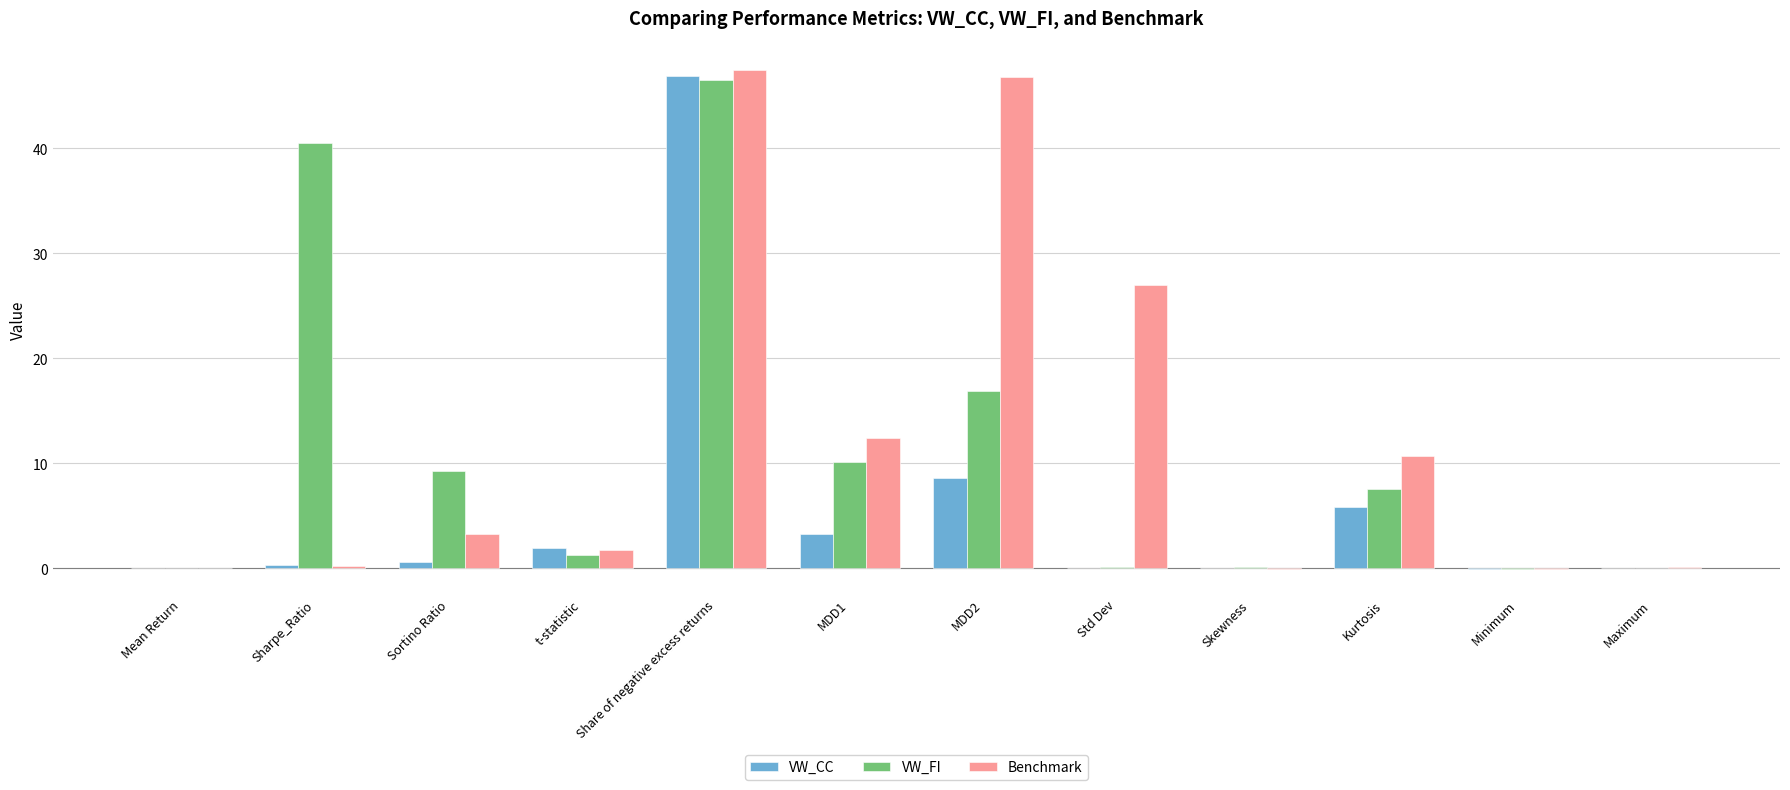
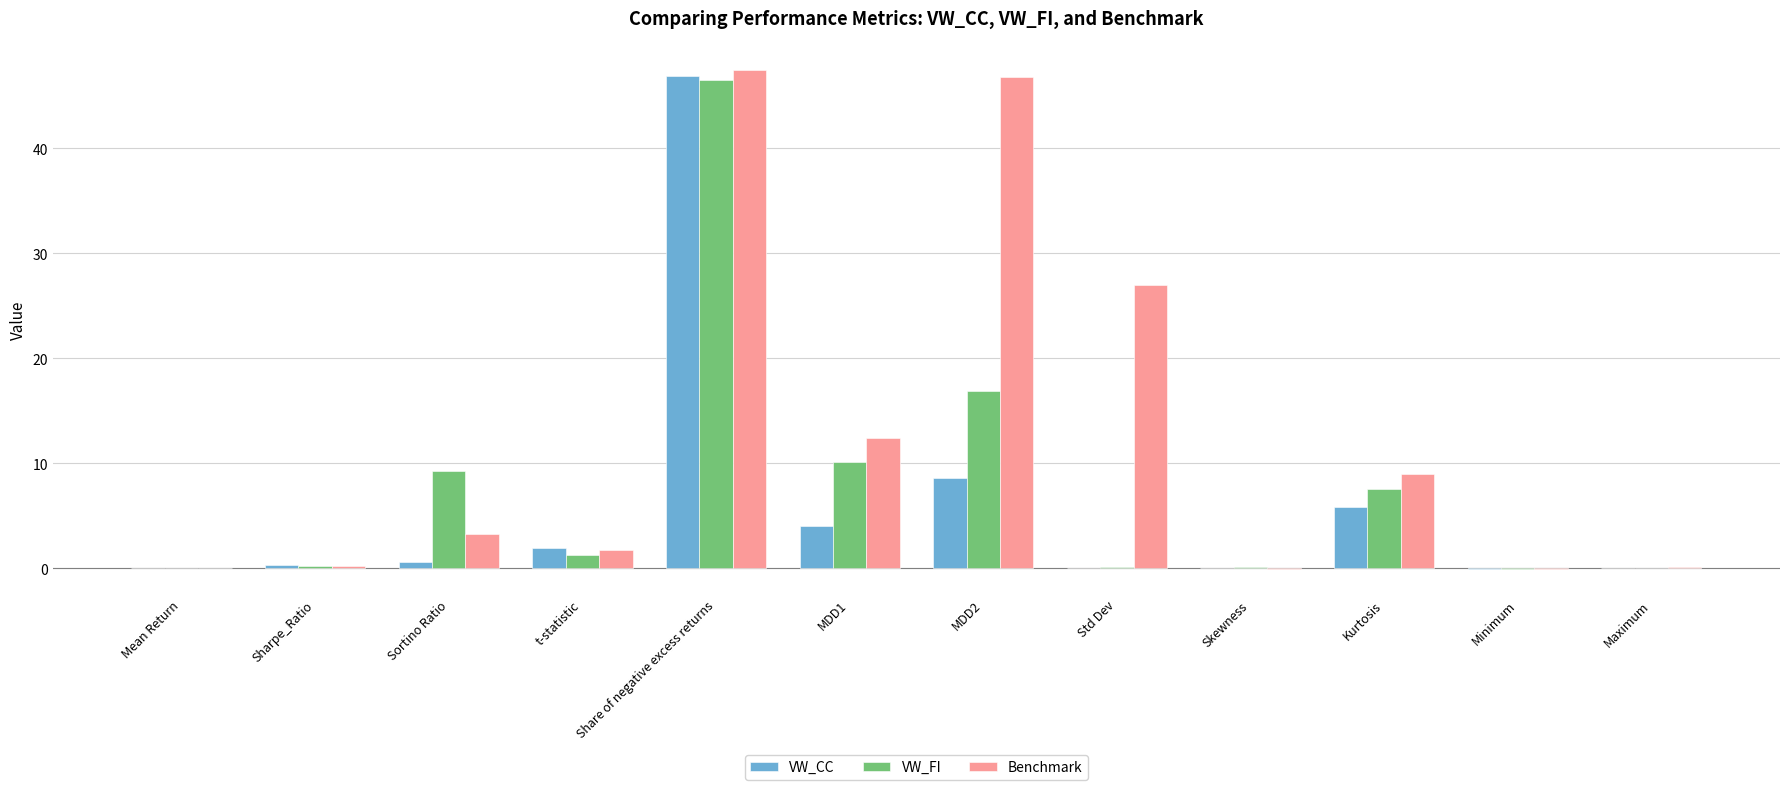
VW_FI, Sharpe_Ratio: 40.5 -> 0.2
VW_CC, MDD1: 3.2 -> 4.0
Benchmark, Kurtosis: 10.7 -> 9.0
